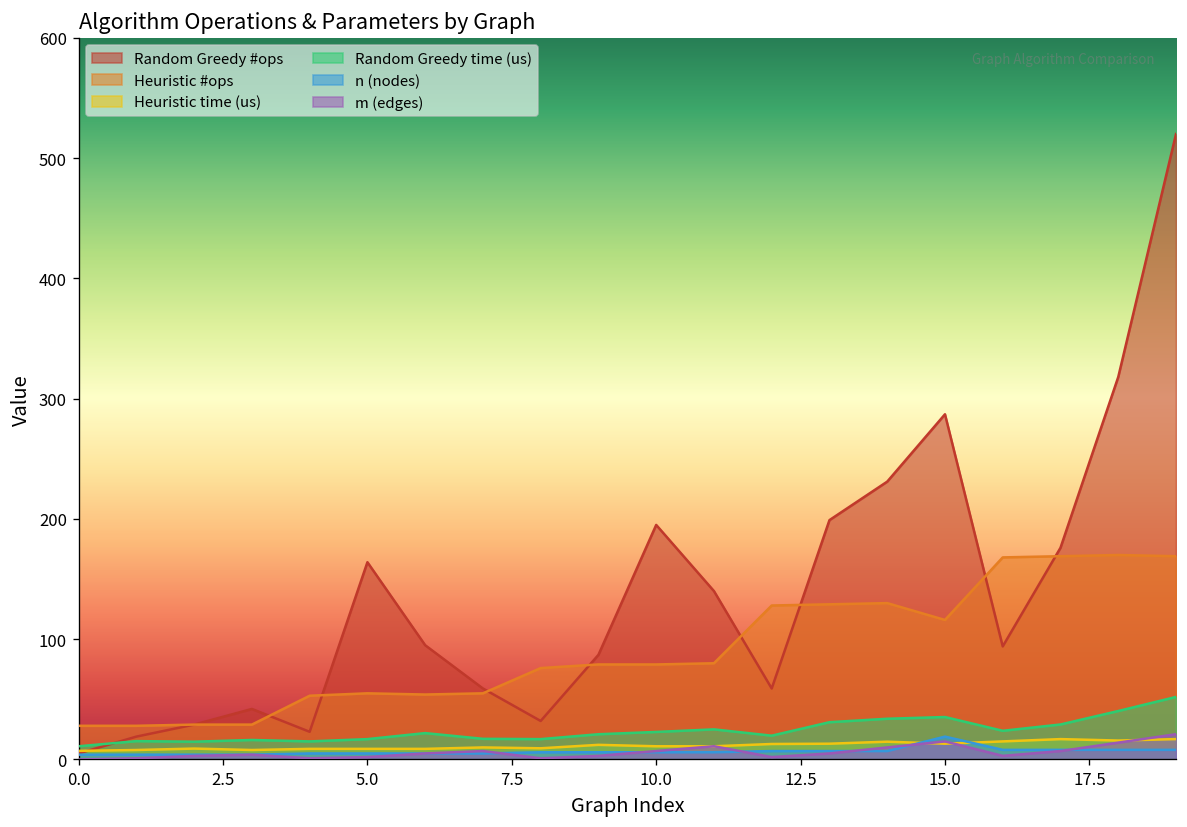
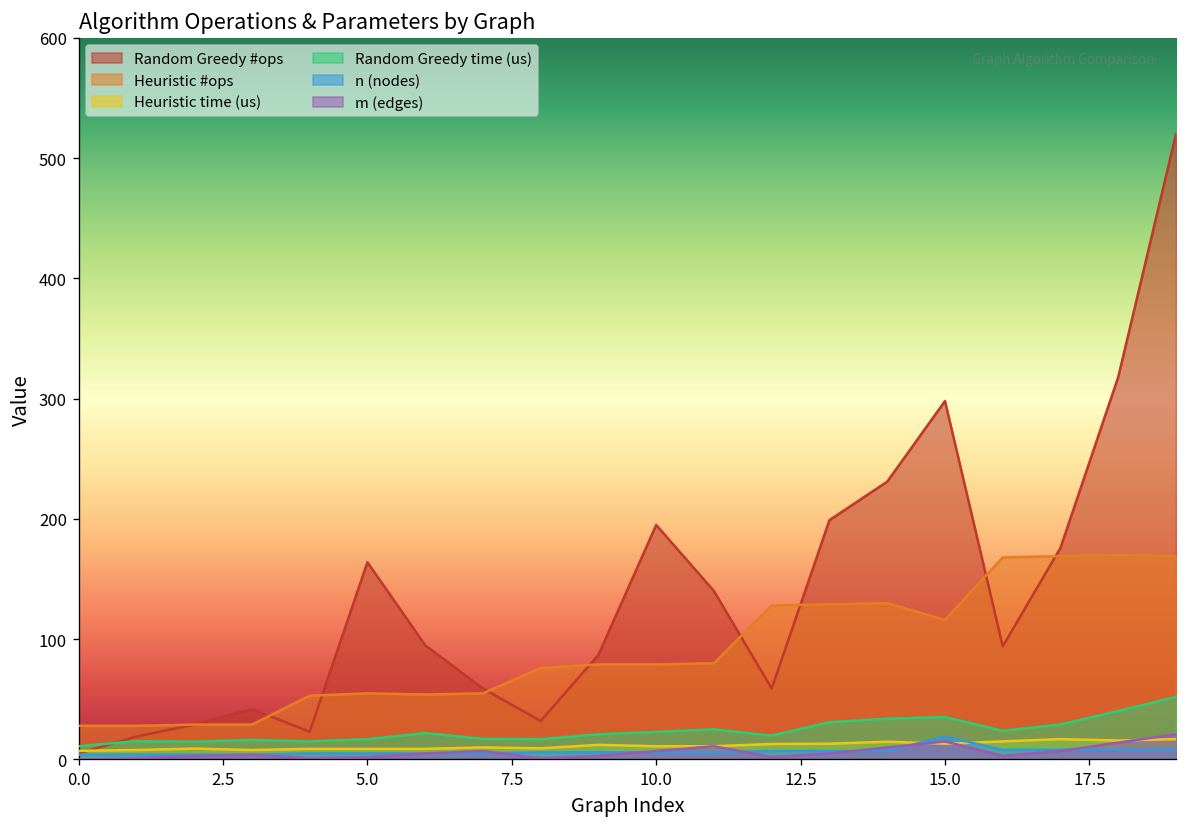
Random Greedy #ops, 15.0: 287 -> 298
